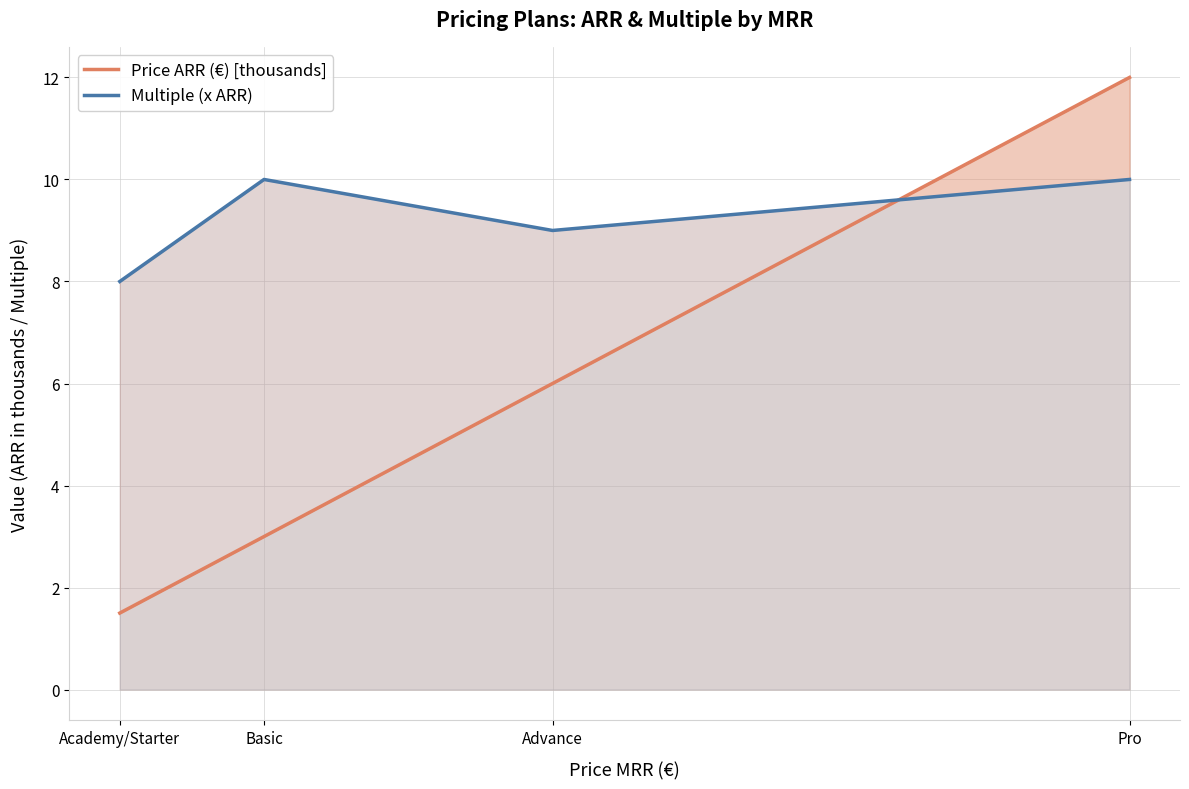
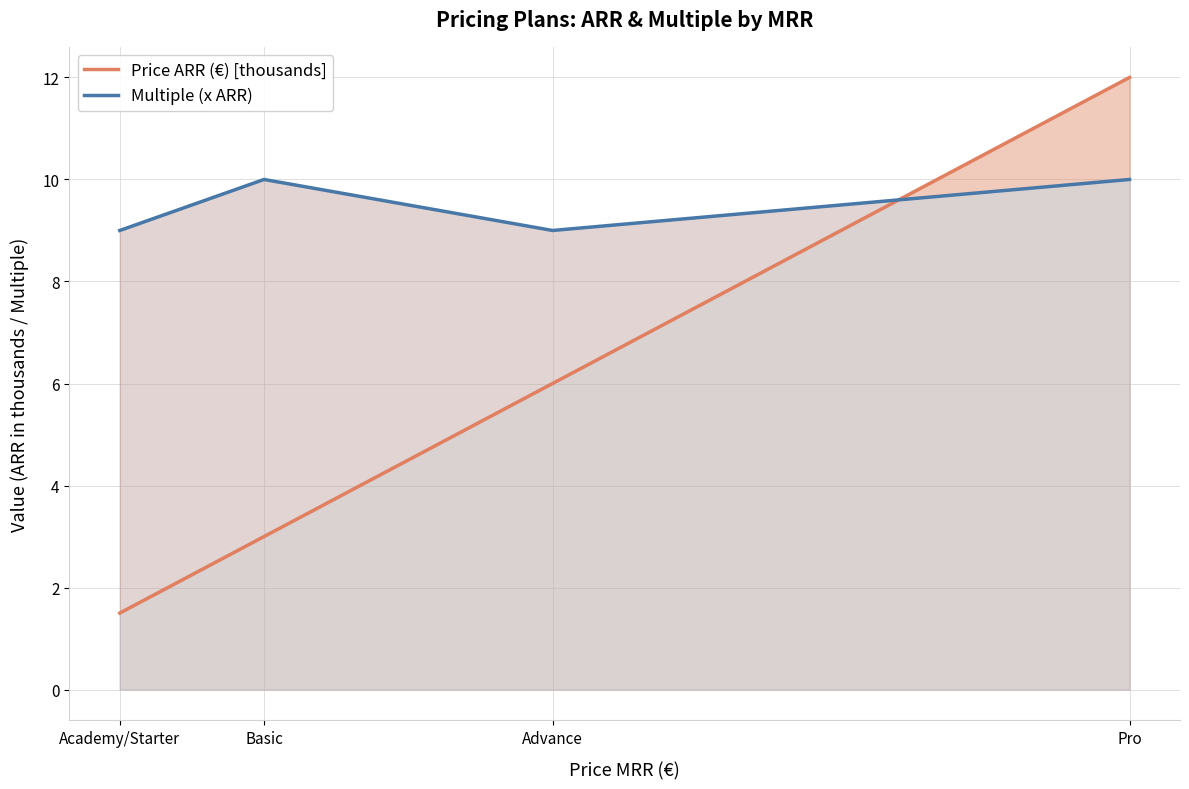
Multiple (x ARR), Academy/Starter: 8 -> 9
